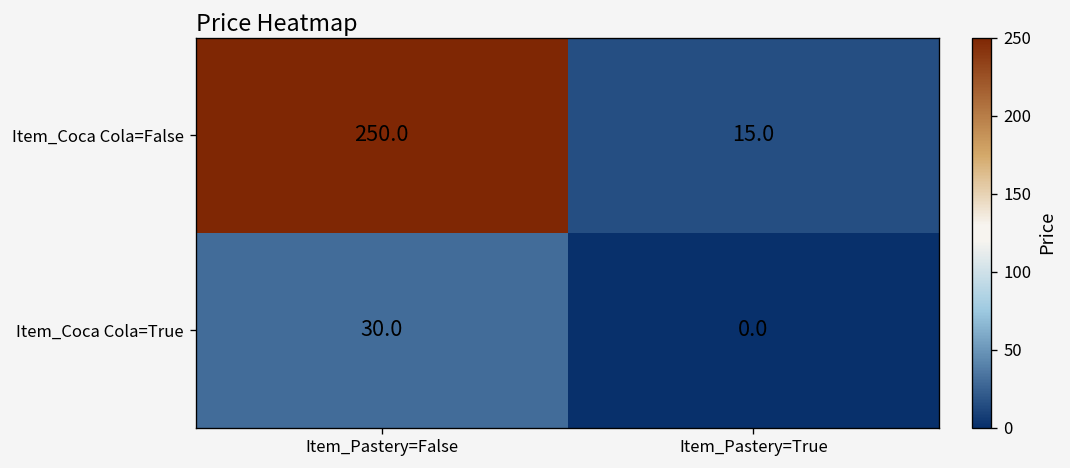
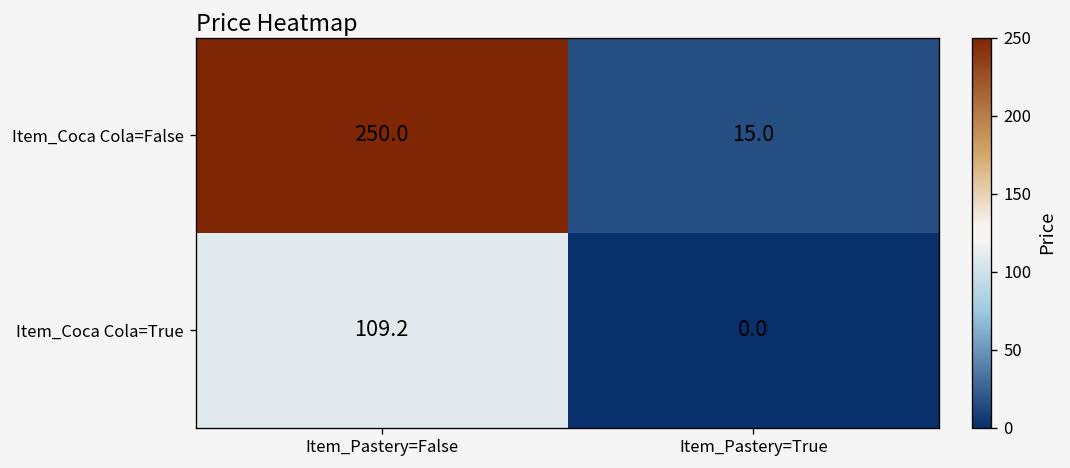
Item_Coca Cola=True, Item_Pastery=False: 30.0 -> 109.2
